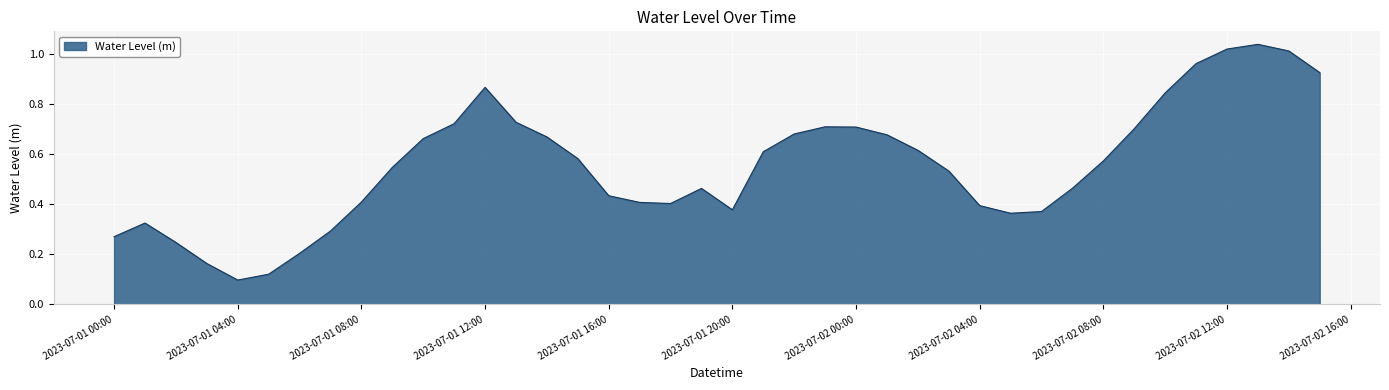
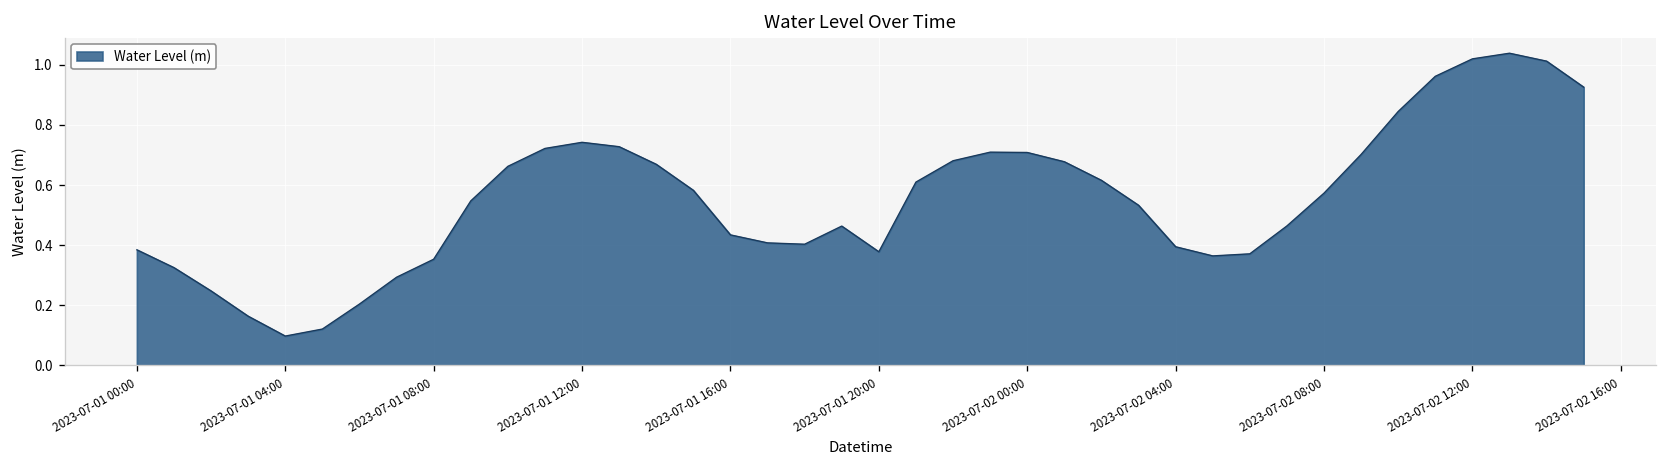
2023-07-01 00:00: 0.27 -> 0.38
2023-07-01 08:00: 0.41 -> 0.35
2023-07-01 12:00: 0.87 -> 0.74
